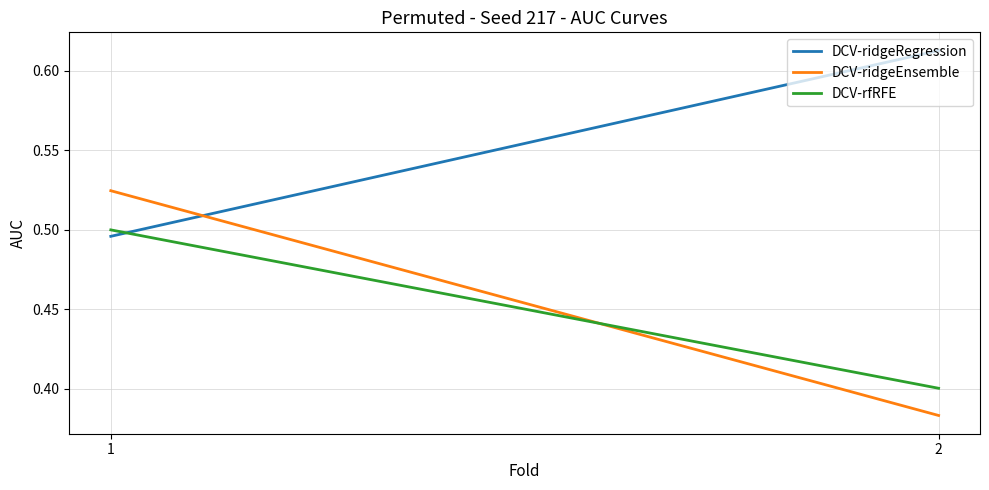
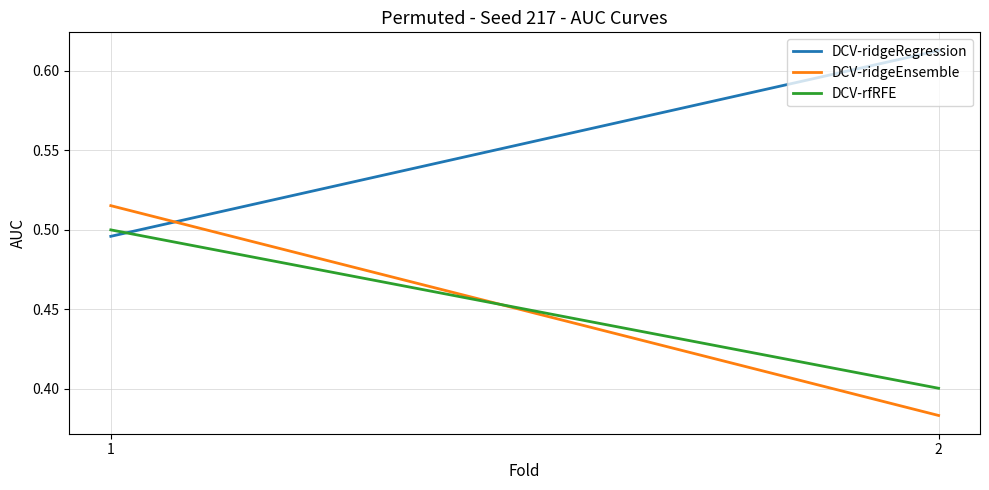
DCV-ridgeEnsemble, 1: 0.525 -> 0.515
